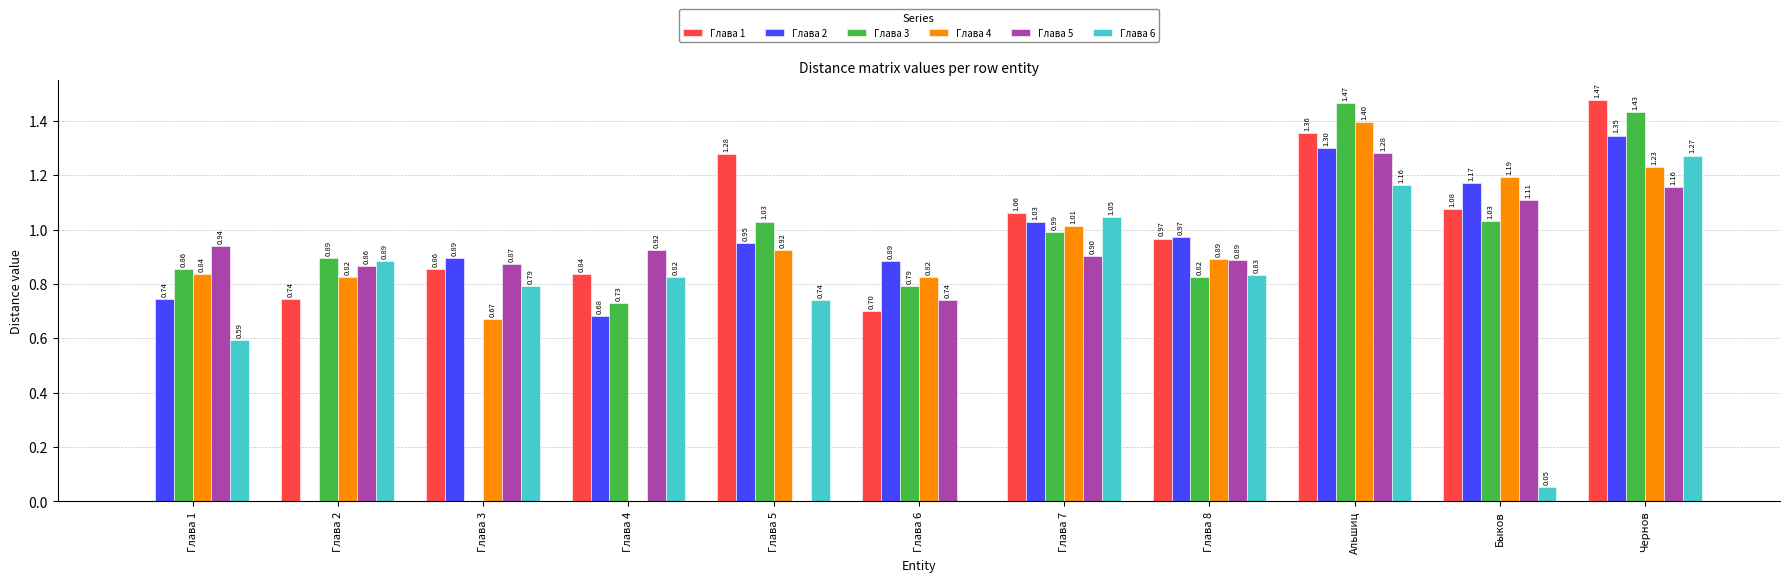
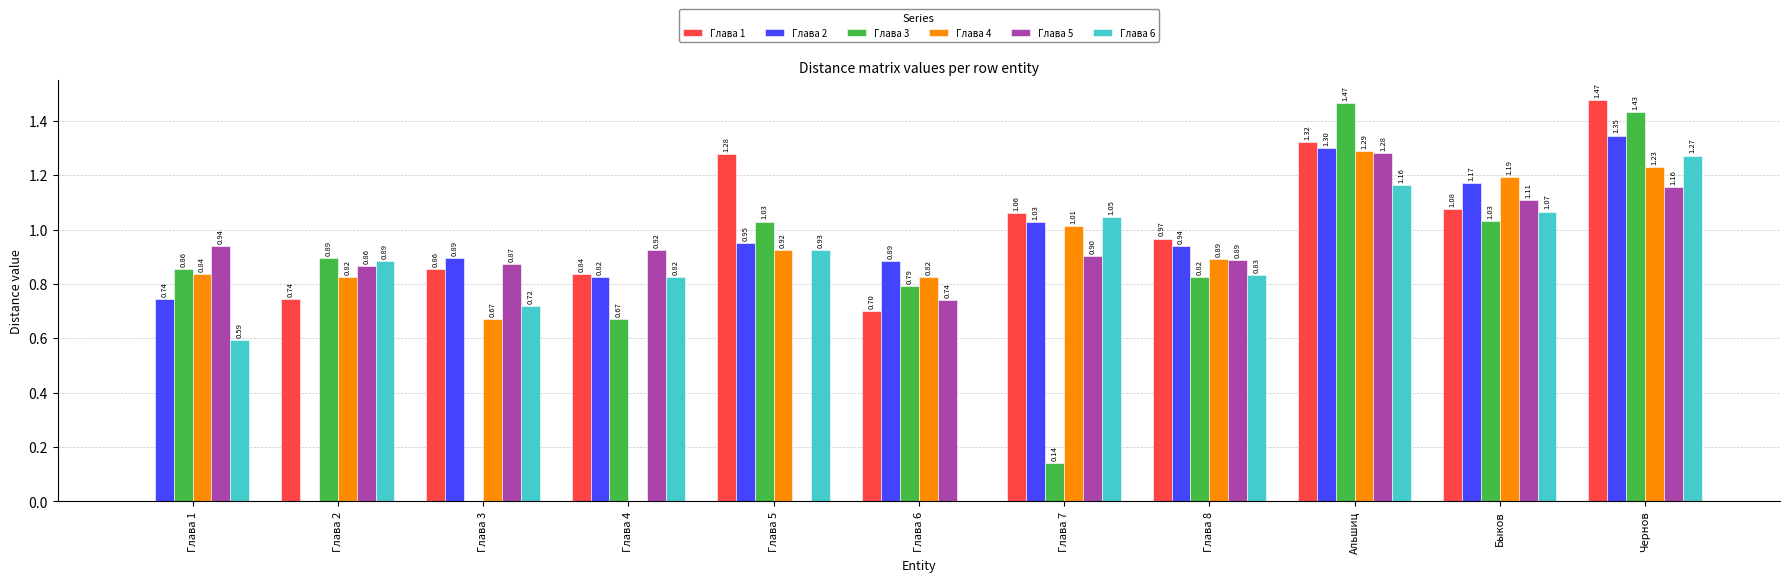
Глава 6, Глава 3: 0.79 -> 0.72
Глава 2, Глава 4: 0.68 -> 0.82
Глава 3, Глава 4: 0.73 -> 0.67
Глава 6, Глава 5: 0.74 -> 0.93
Глава 3, Глава 7: 0.99 -> 0.14
Глава 2, Глава 8: 0.97 -> 0.94
Глава 1, Альшиц: 1.36 -> 1.32
Глава 4, Альшиц: 1.40 -> 1.29
Глава 6, Быков: 0.05 -> 1.07
